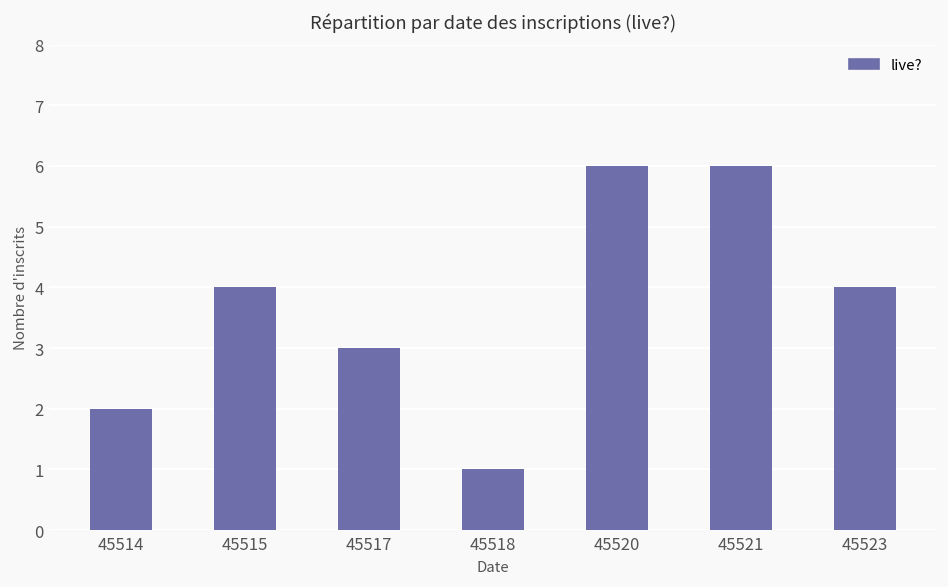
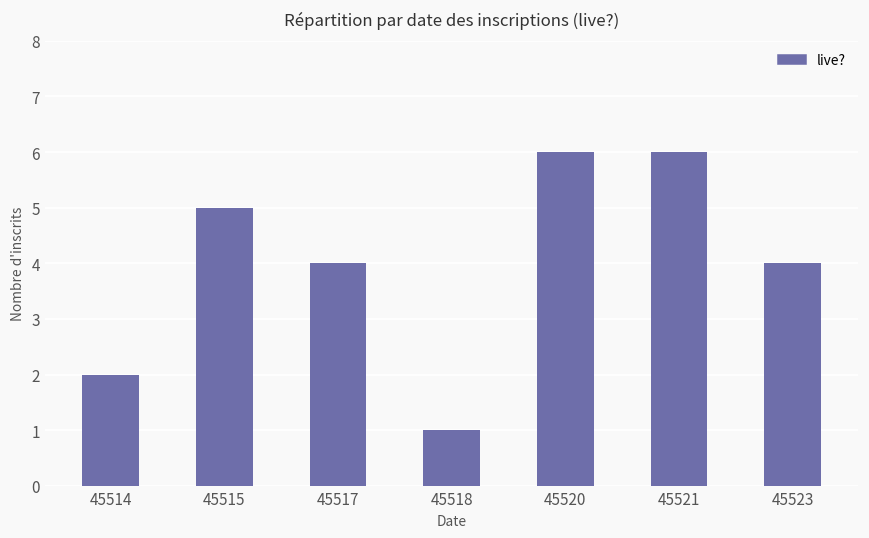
45515: 4 -> 5
45517: 3 -> 4
